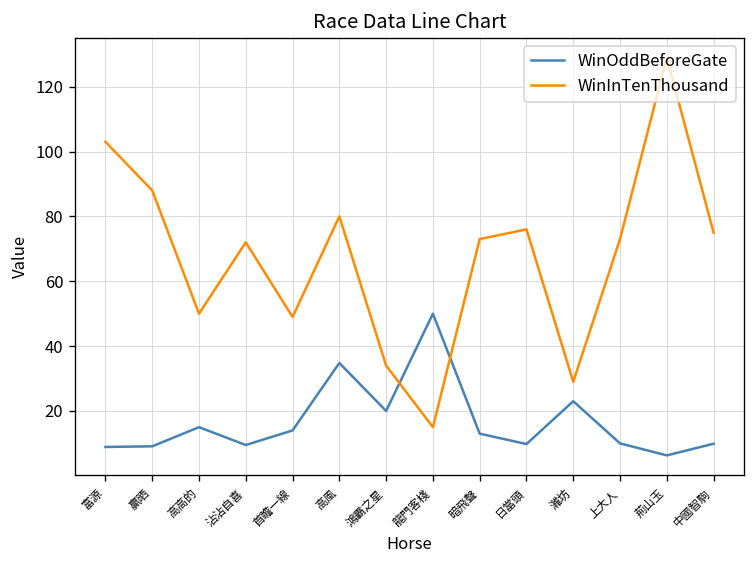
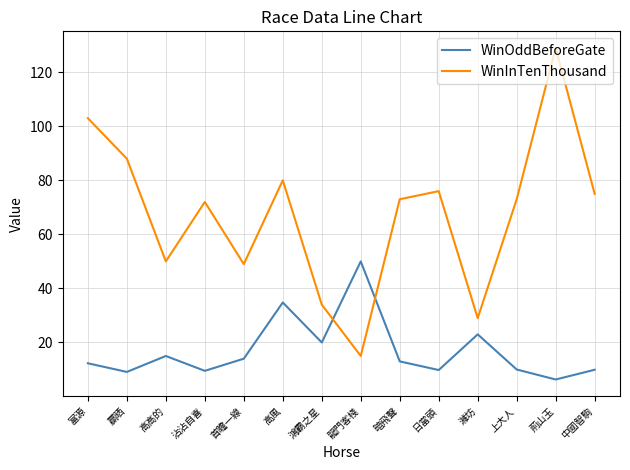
WinOddBeforeGate, 富源: 9 -> 12
